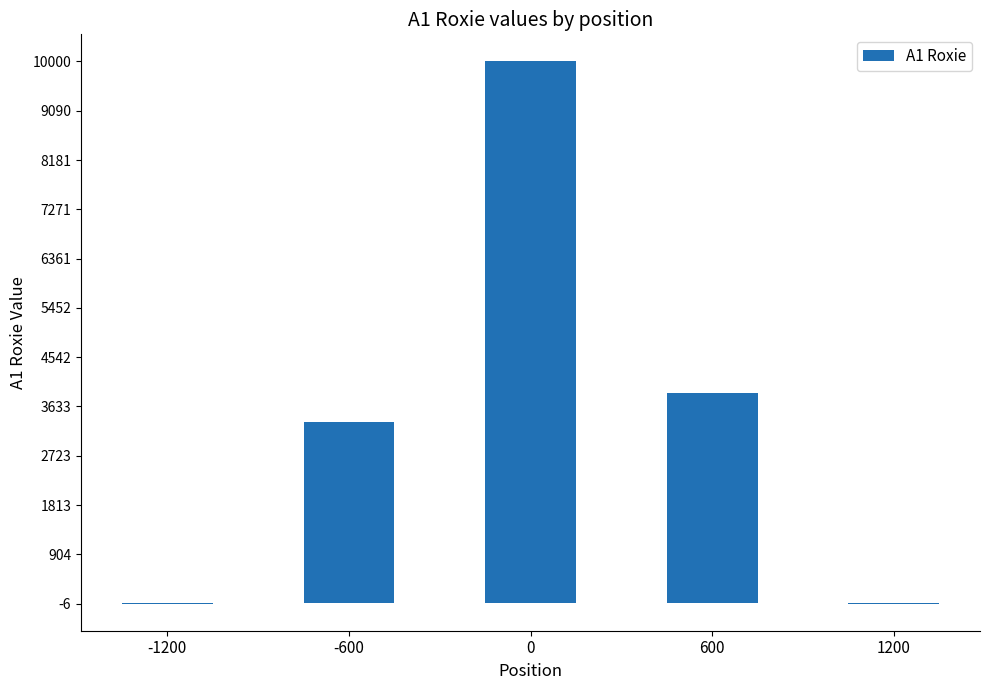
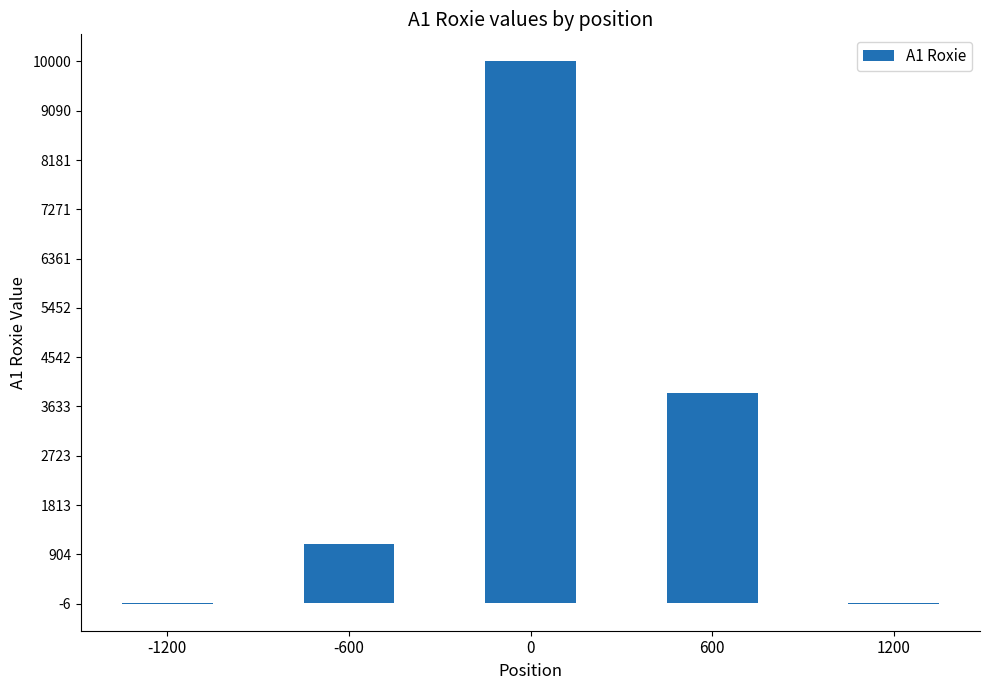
-600: 3300 -> 1100
